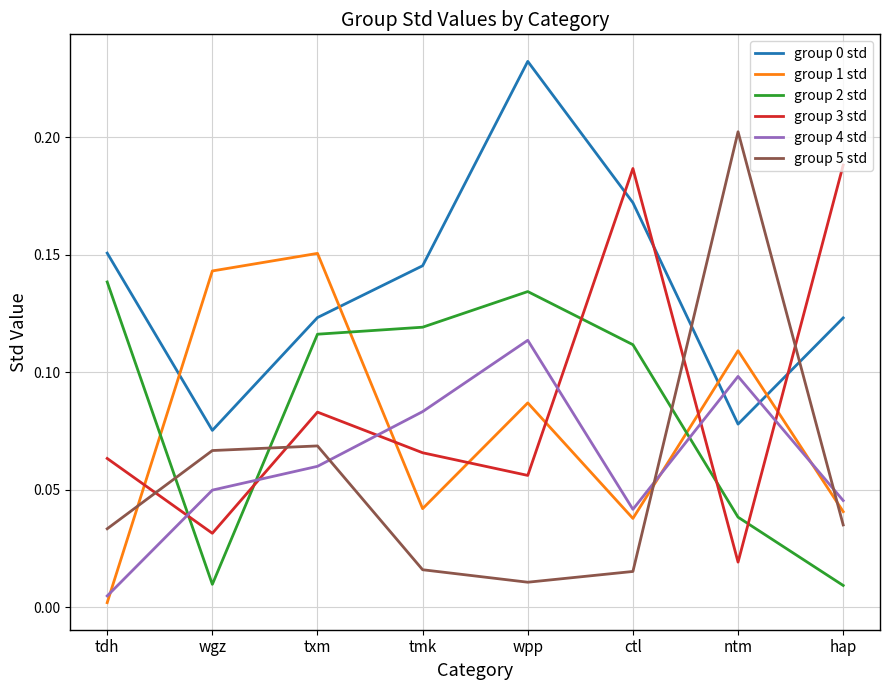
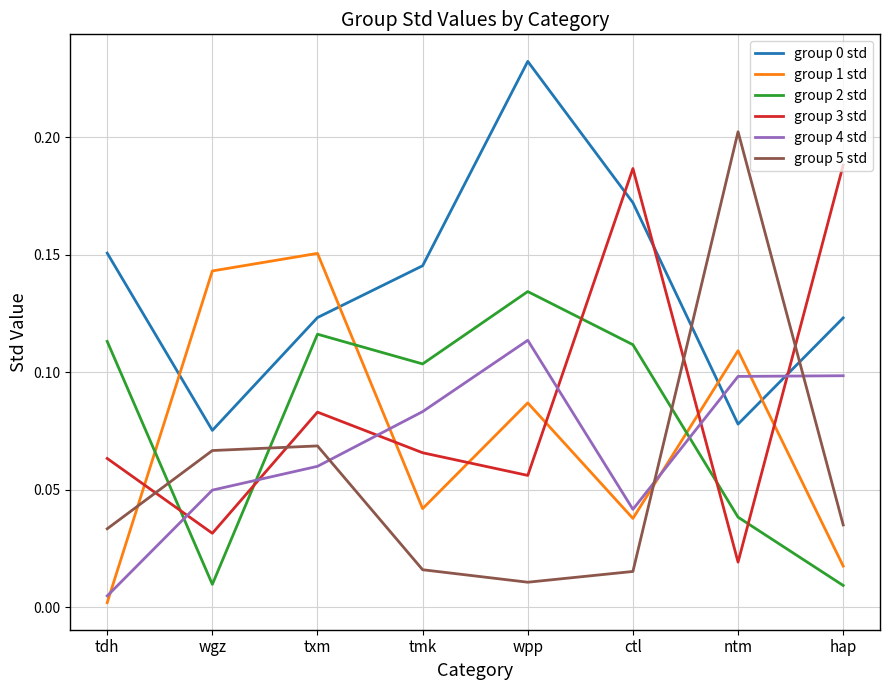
group 2 std, tdh: 0.138 -> 0.113
group 2 std, tmk: 0.119 -> 0.104
group 1 std, hap: 0.041 -> 0.017
group 4 std, hap: 0.045 -> 0.099
